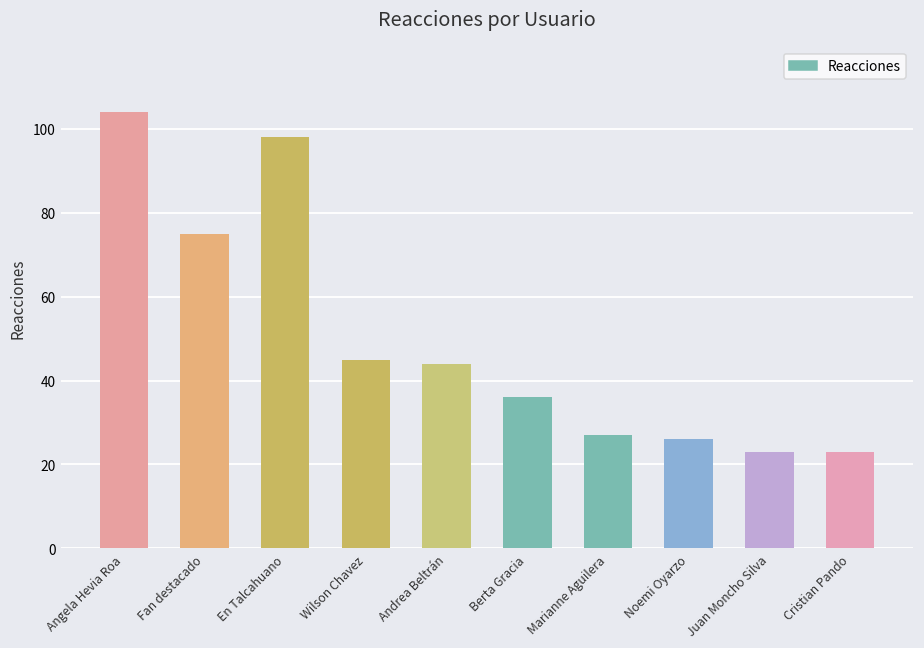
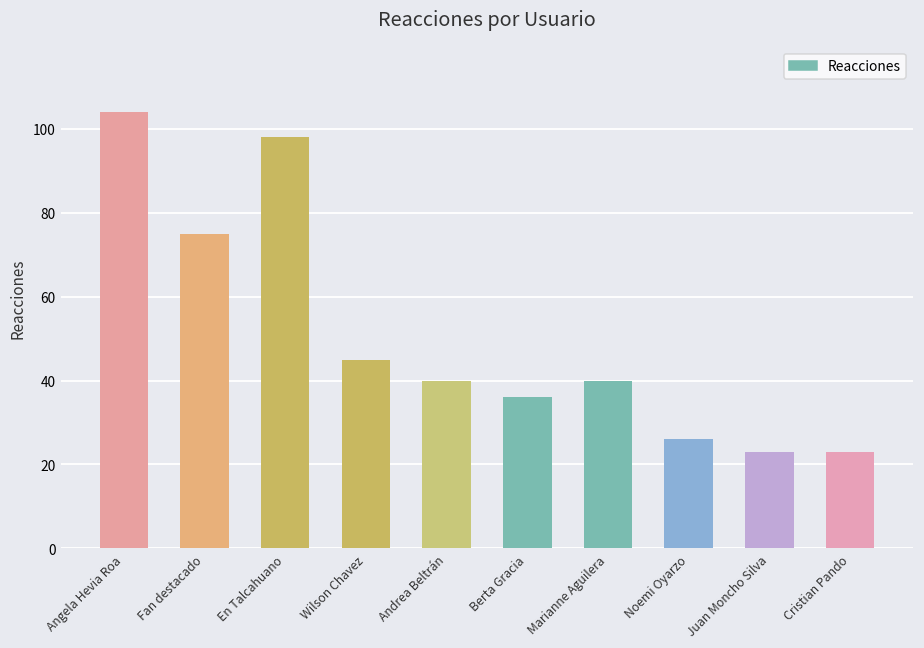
Andrea Beltrán: 44 -> 40
Marianne Aguilera: 27 -> 40
